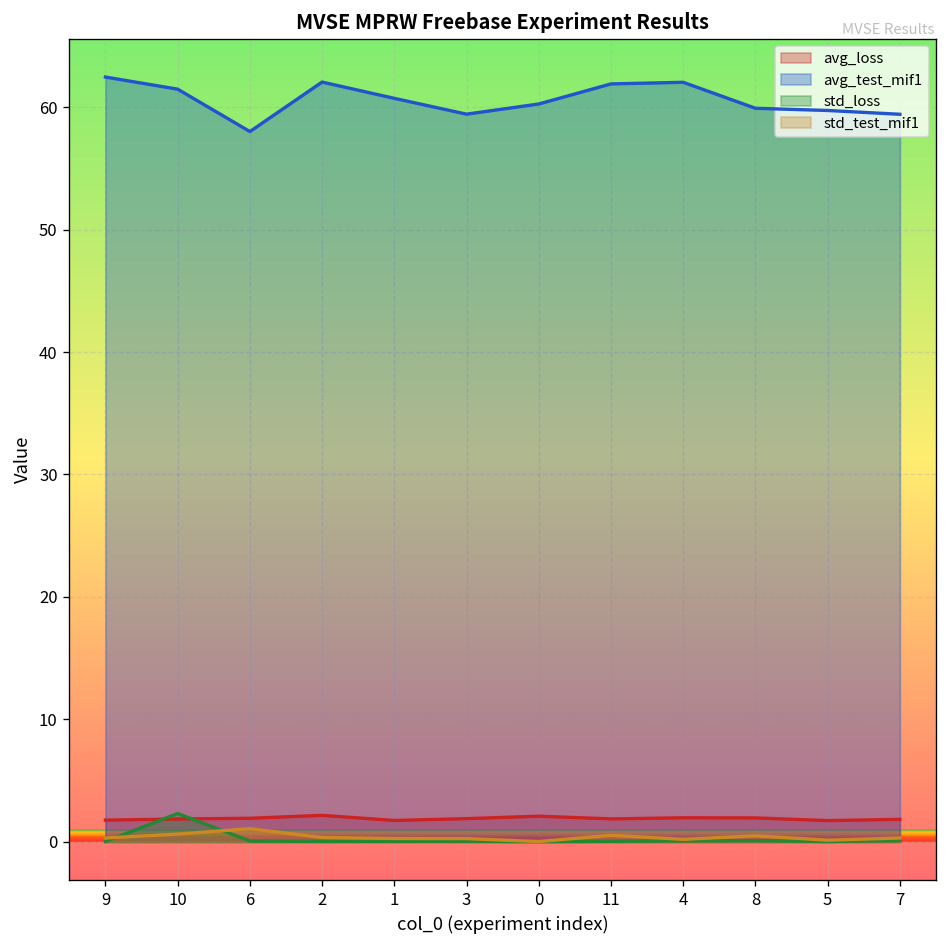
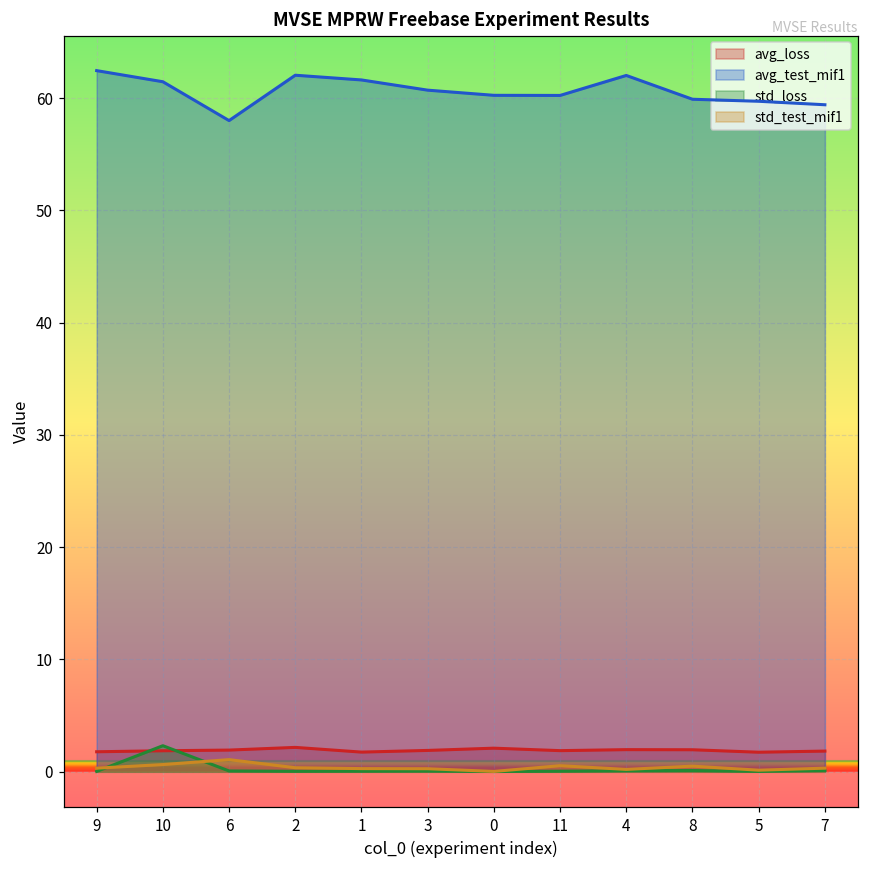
avg_test_mif1, 1: 60.7 -> 61.6
avg_test_mif1, 3: 59.4 -> 60.7
avg_test_mif1, 11: 61.9 -> 60.2
